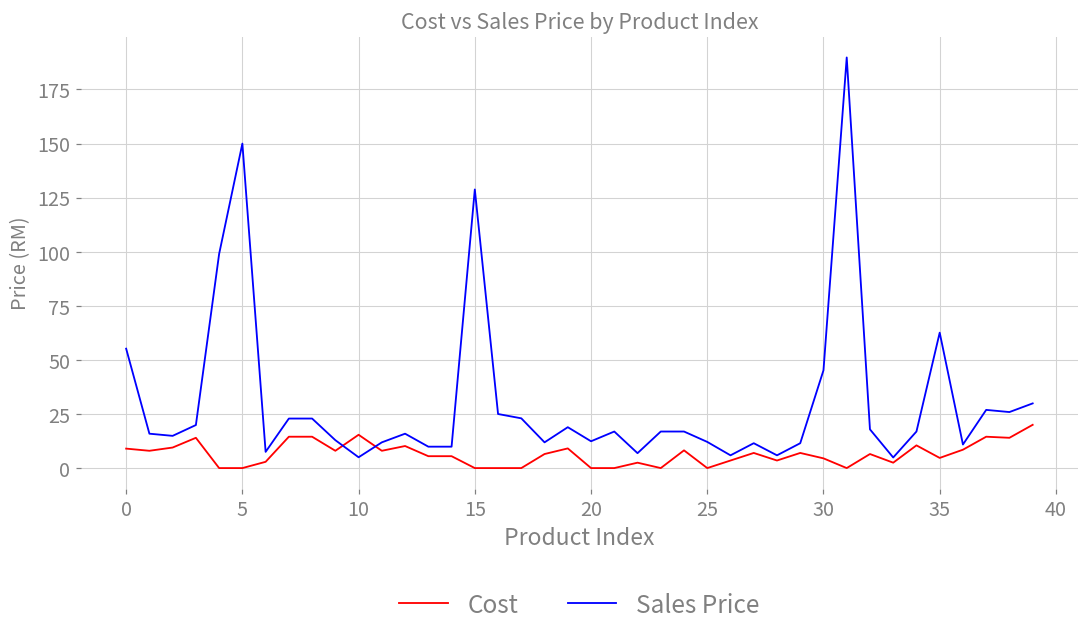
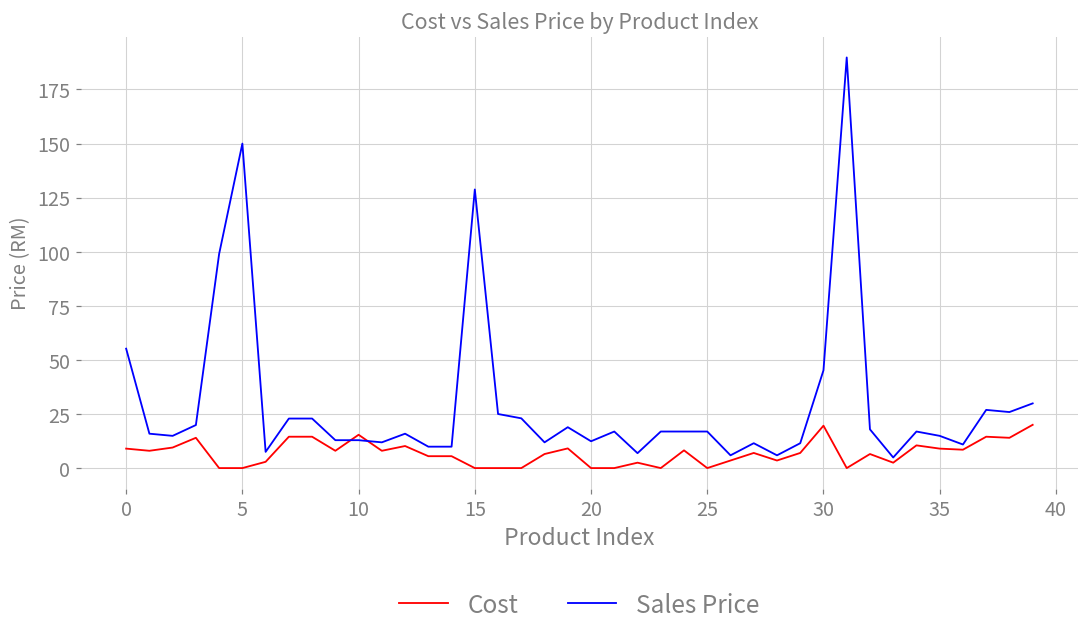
Sales Price, 10: 5 -> 13
Sales Price, 25: 12 -> 17
Cost, 30: 5 -> 20
Cost, 35: 5 -> 9
Sales Price, 35: 63 -> 15
